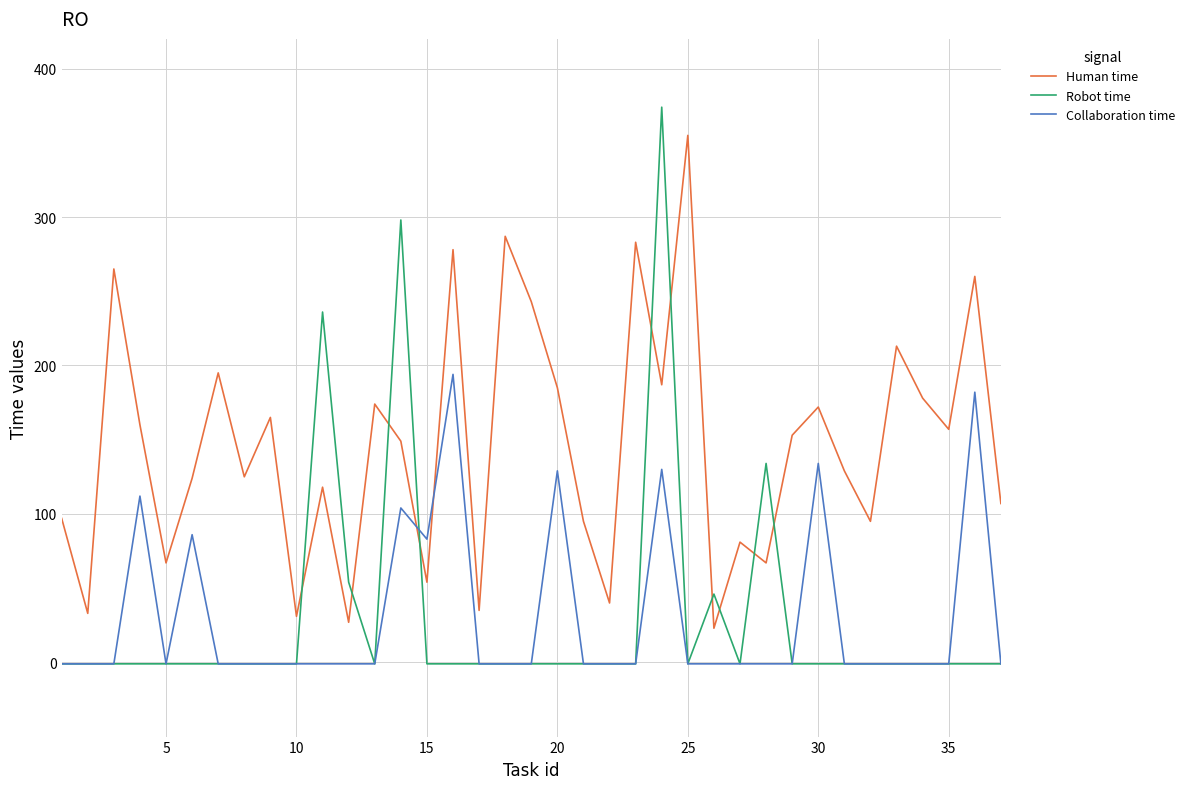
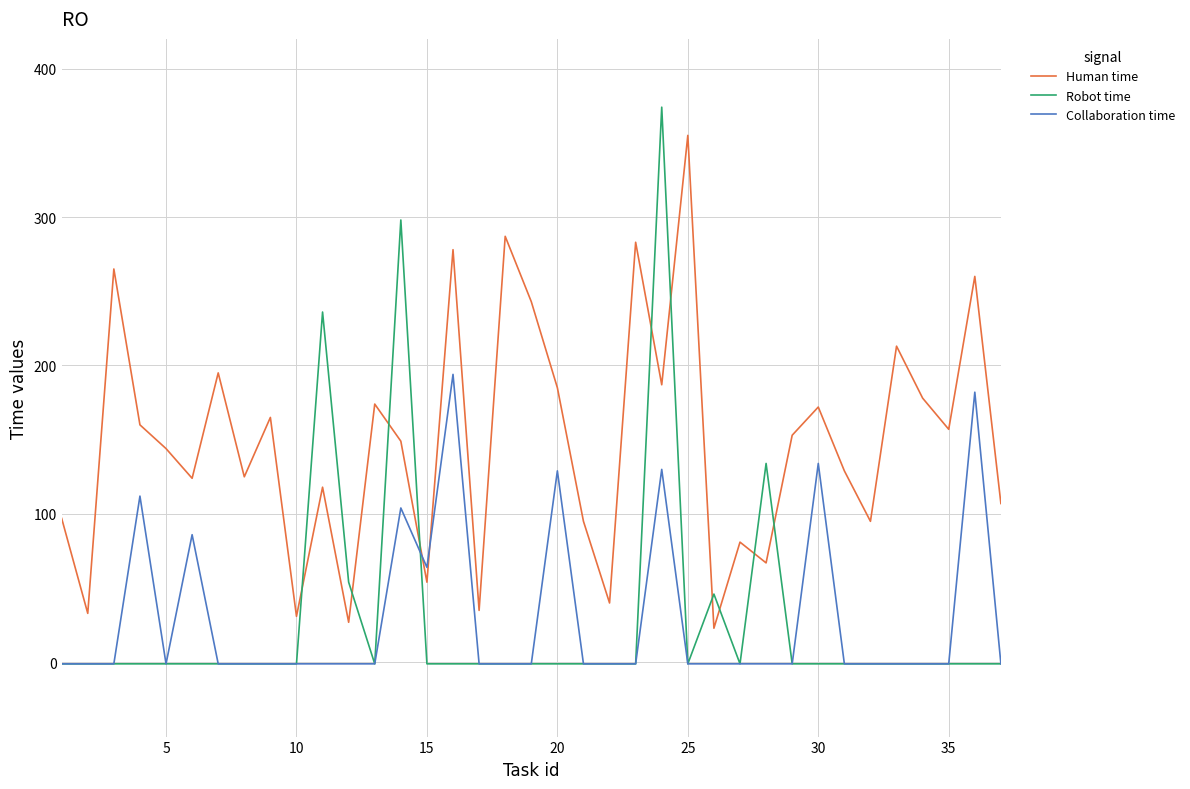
Human time, 5: 67 -> 144
Collaboration time, 15: 83 -> 64
